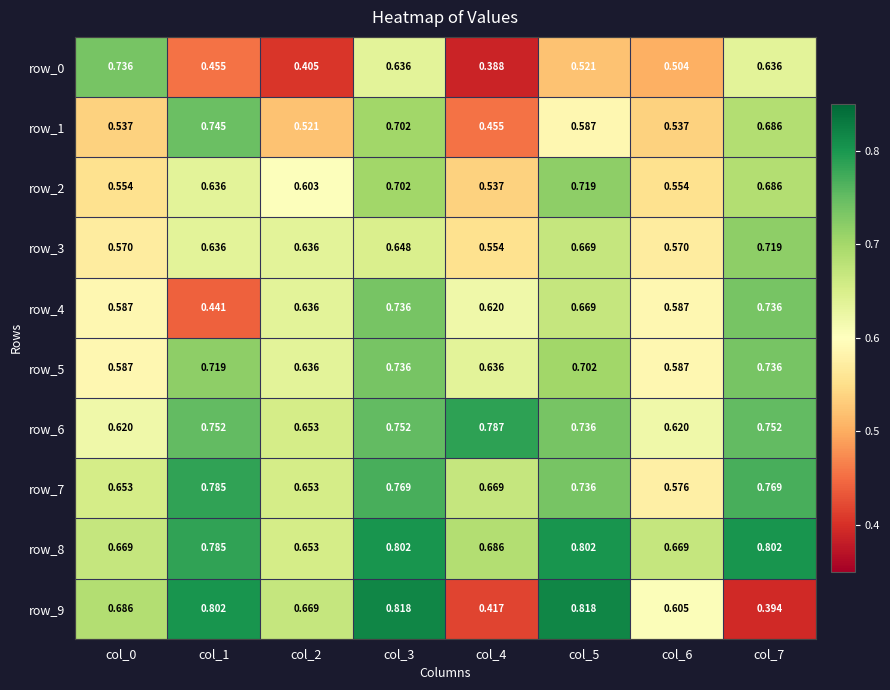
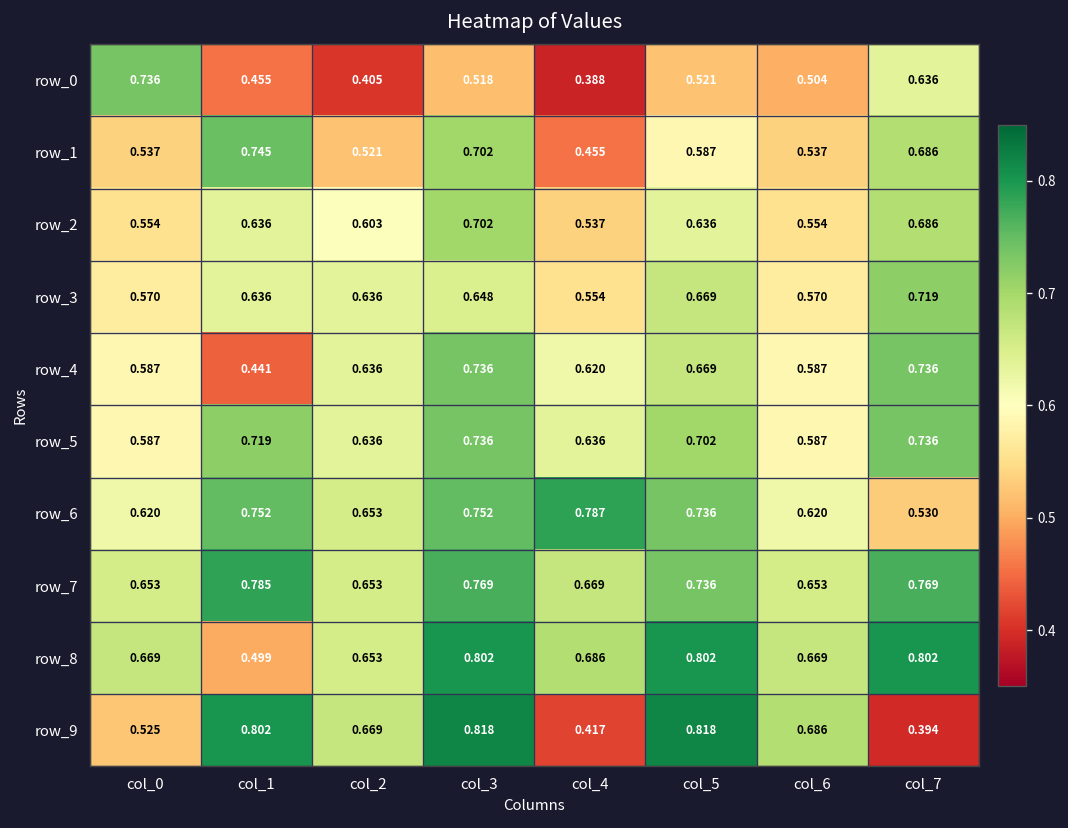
row_0, col_3: 0.636 -> 0.518
row_2, col_5: 0.719 -> 0.636
row_6, col_7: 0.752 -> 0.530
row_7, col_6: 0.576 -> 0.653
row_8, col_1: 0.785 -> 0.499
row_9, col_0: 0.686 -> 0.525
row_9, col_6: 0.605 -> 0.686
